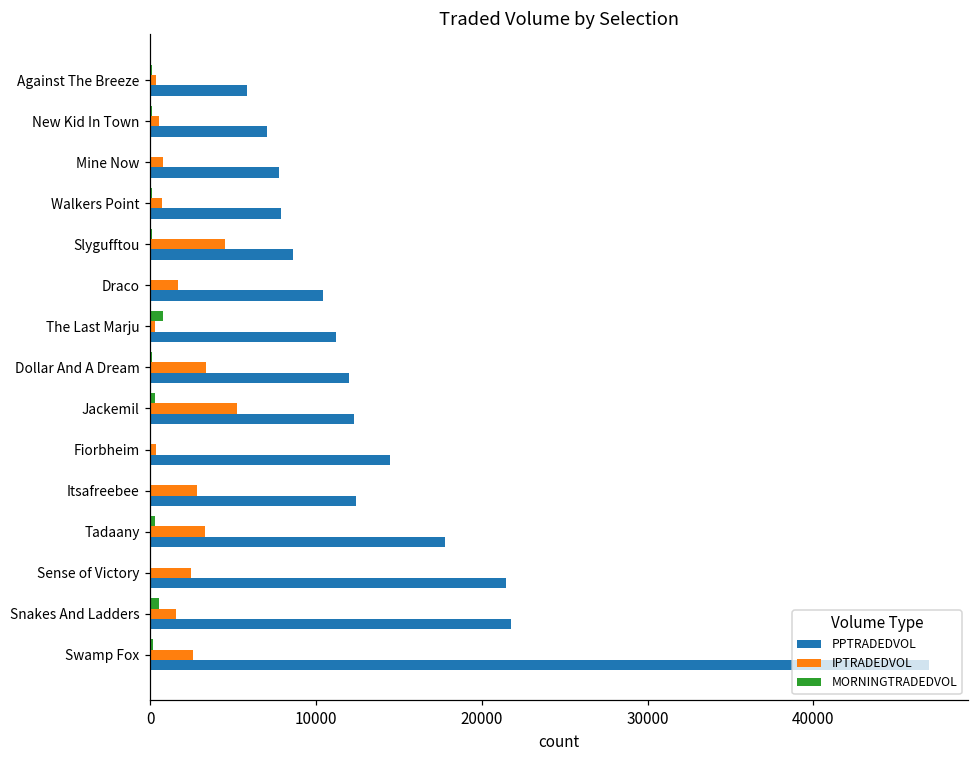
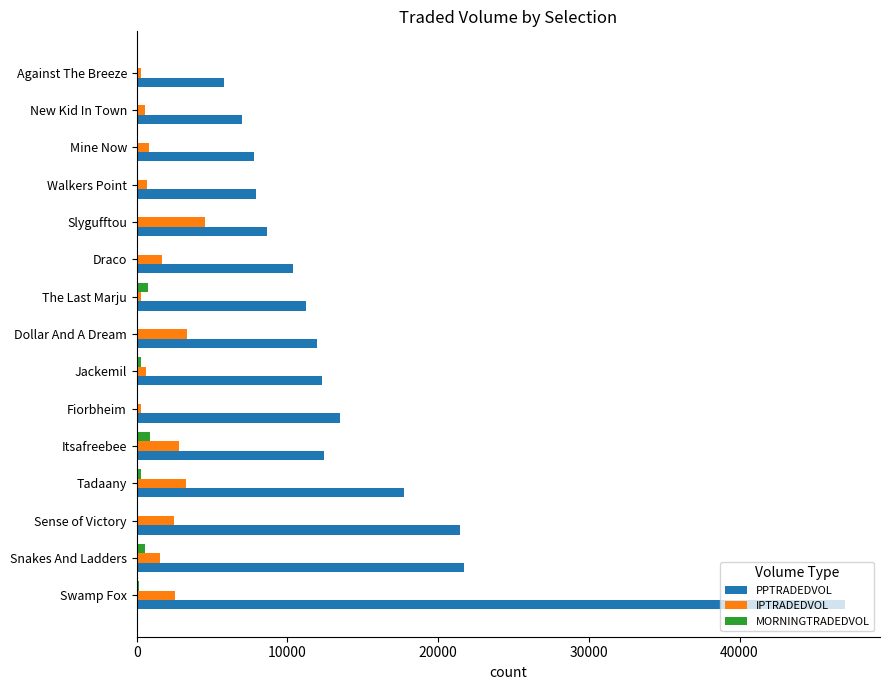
IPTRADEDVOL, Jackemil: 5200 -> 600
PPTRADEDVOL, Fiorbheim: 14500 -> 13500
MORNINGTRADEDVOL, Itsafreebee: 100 -> 900
